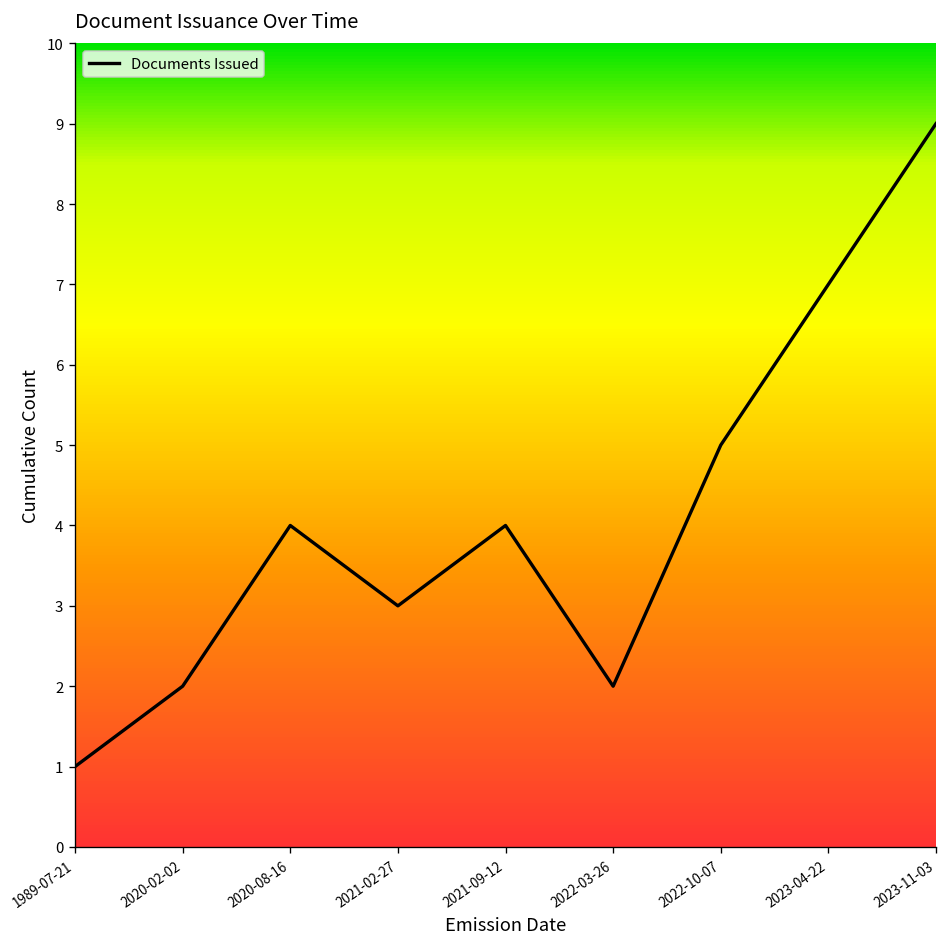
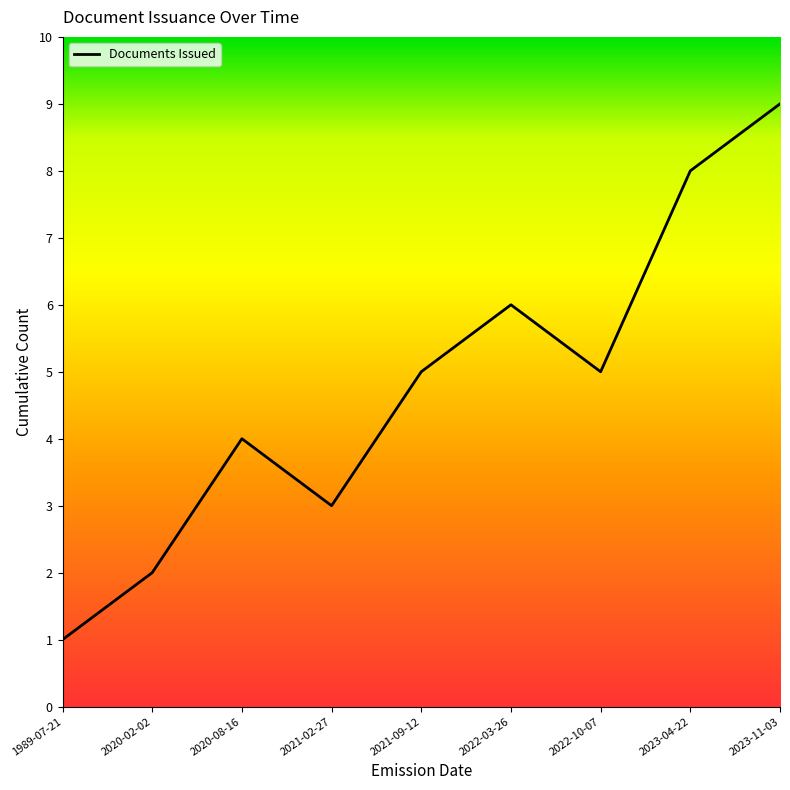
2021-09-12: 4 -> 5
2022-03-26: 2 -> 6
2023-04-22: 7 -> 8
